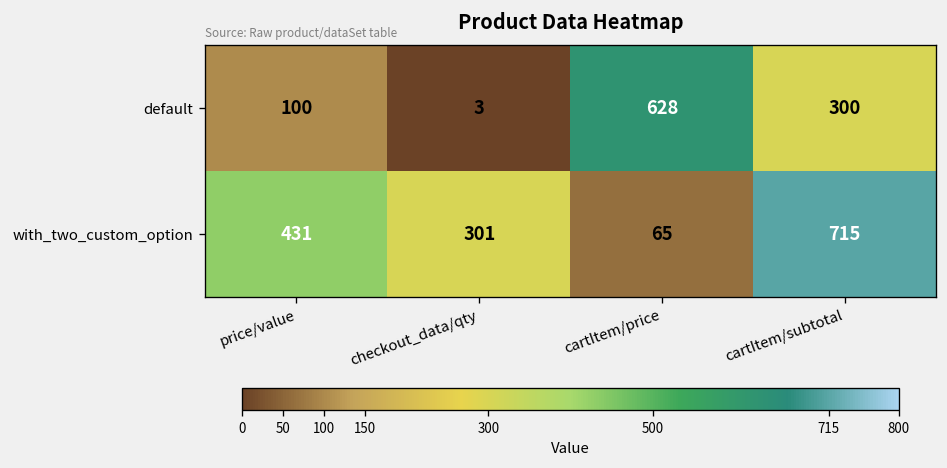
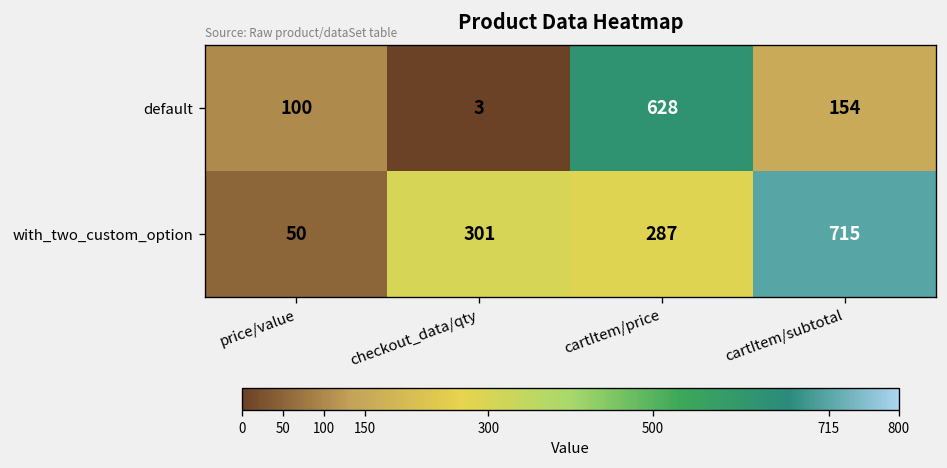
default, cartItem/subtotal: 300 -> 154
with_two_custom_option, price/value: 431 -> 50
with_two_custom_option, cartItem/price: 65 -> 287
